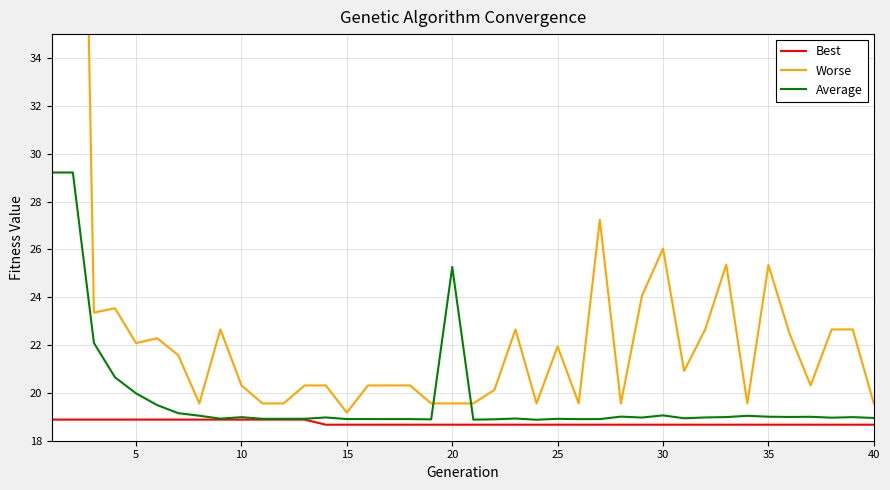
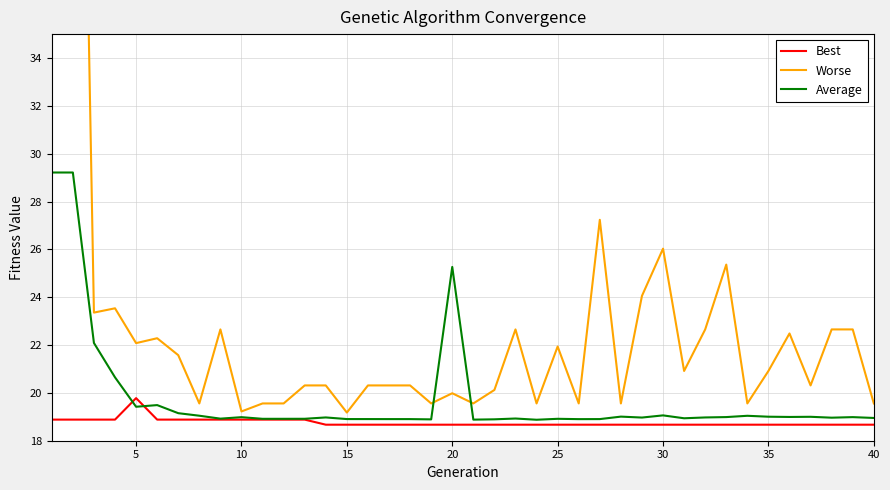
Best, 5: 18.9 -> 19.8
Average, 5: 20.0 -> 19.4
Worse, 10: 20.3 -> 19.2
Worse, 20: 19.6 -> 20.0
Worse, 35: 25.3 -> 20.9
